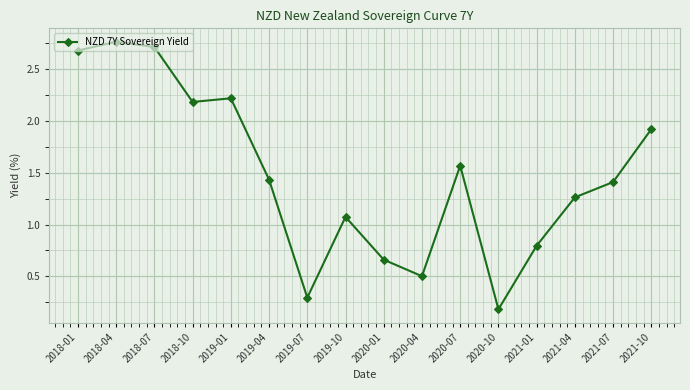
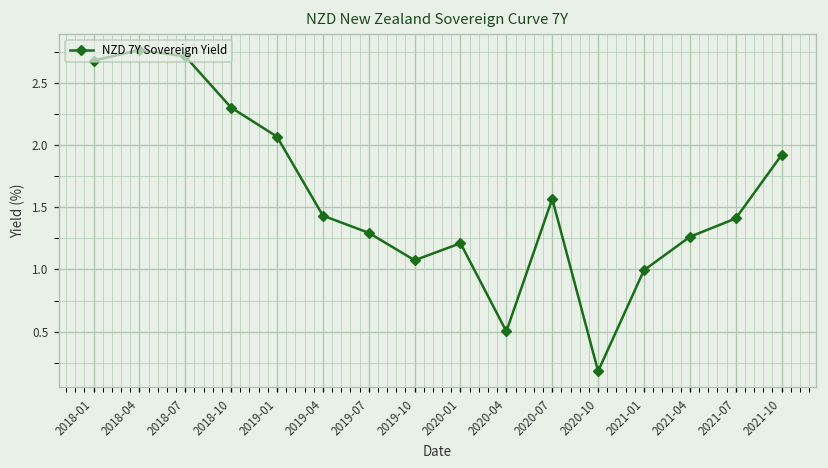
2018-10: 2.18 -> 2.30
2019-01: 2.22 -> 2.07
2019-07: 0.30 -> 1.29
2020-01: 0.66 -> 1.21
2021-01: 0.80 -> 0.99
